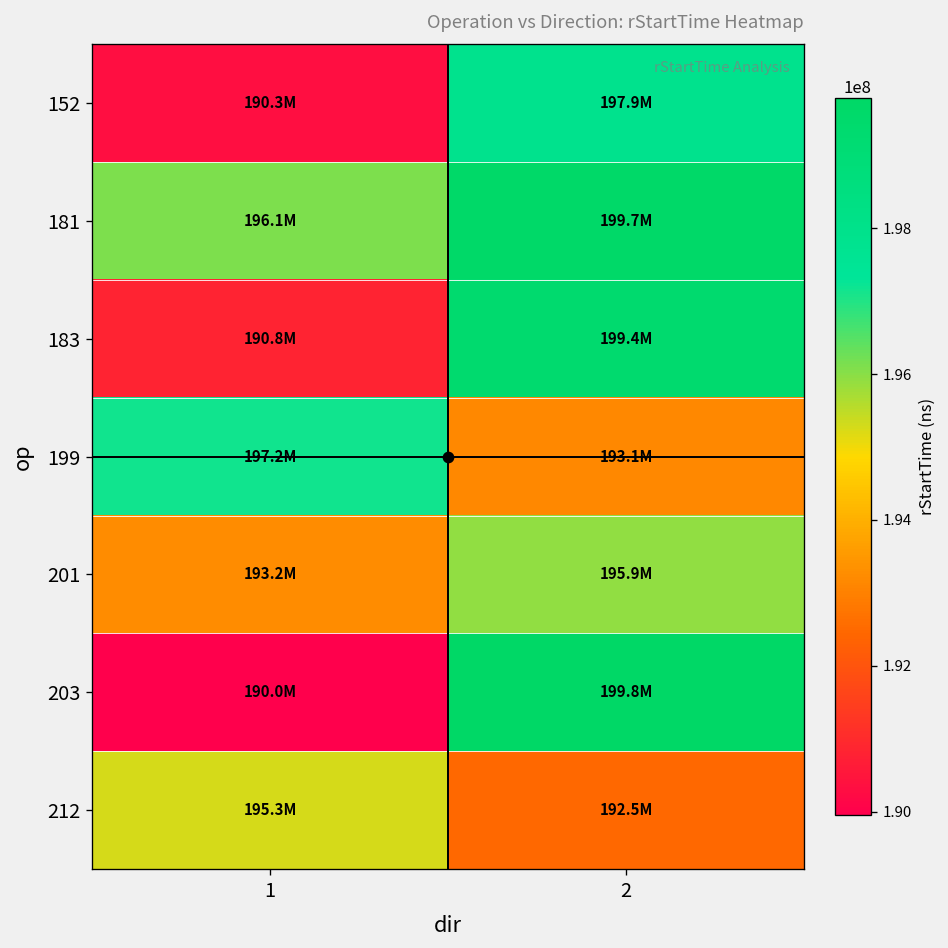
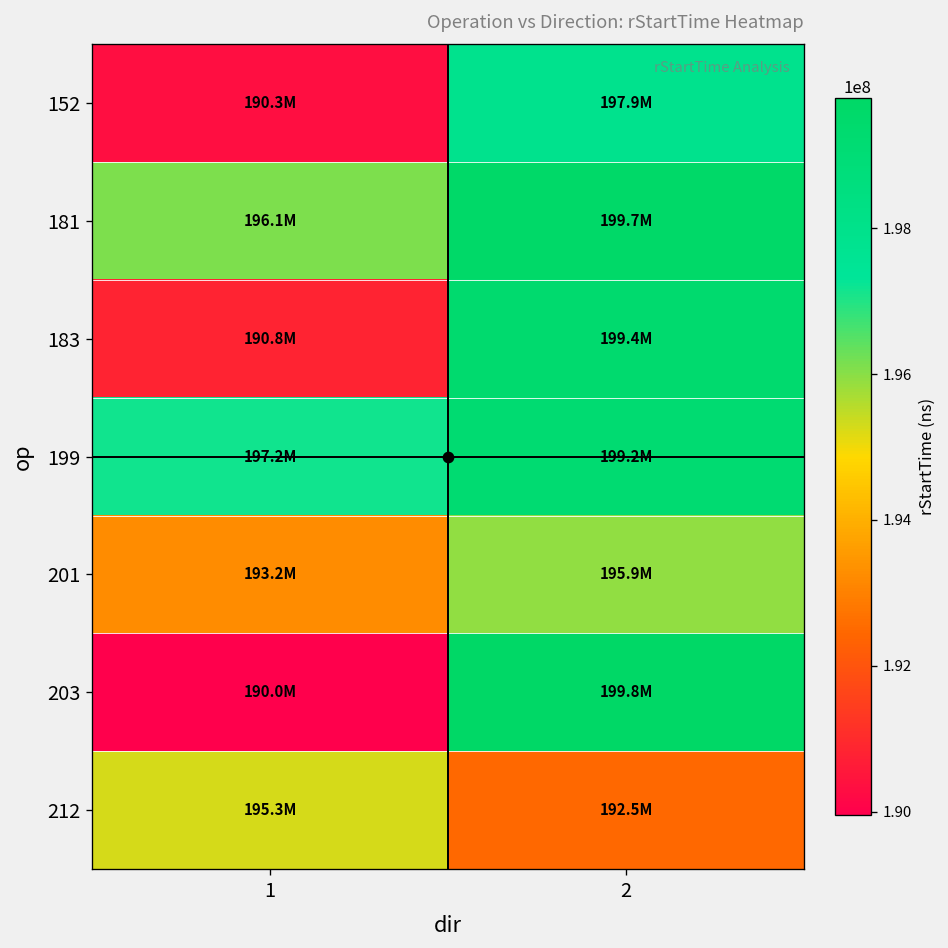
199, 2: 193.1M -> 199.2M
